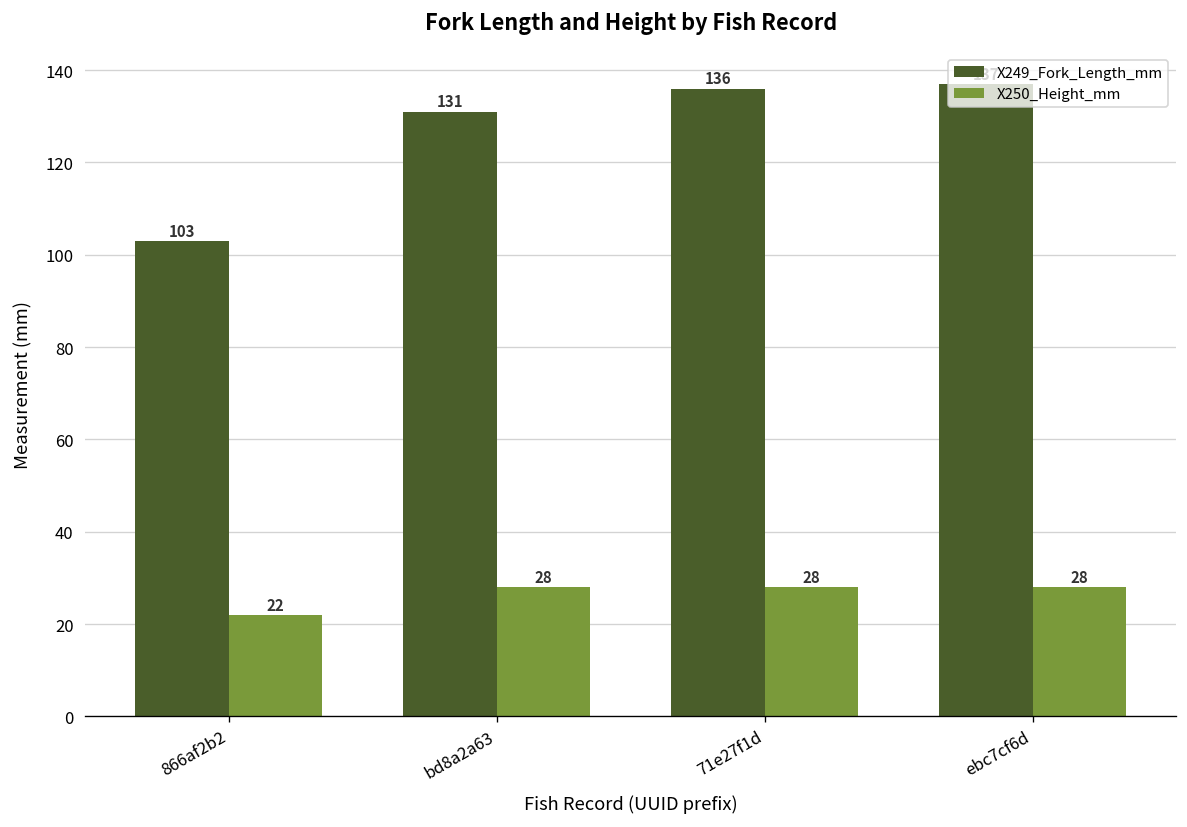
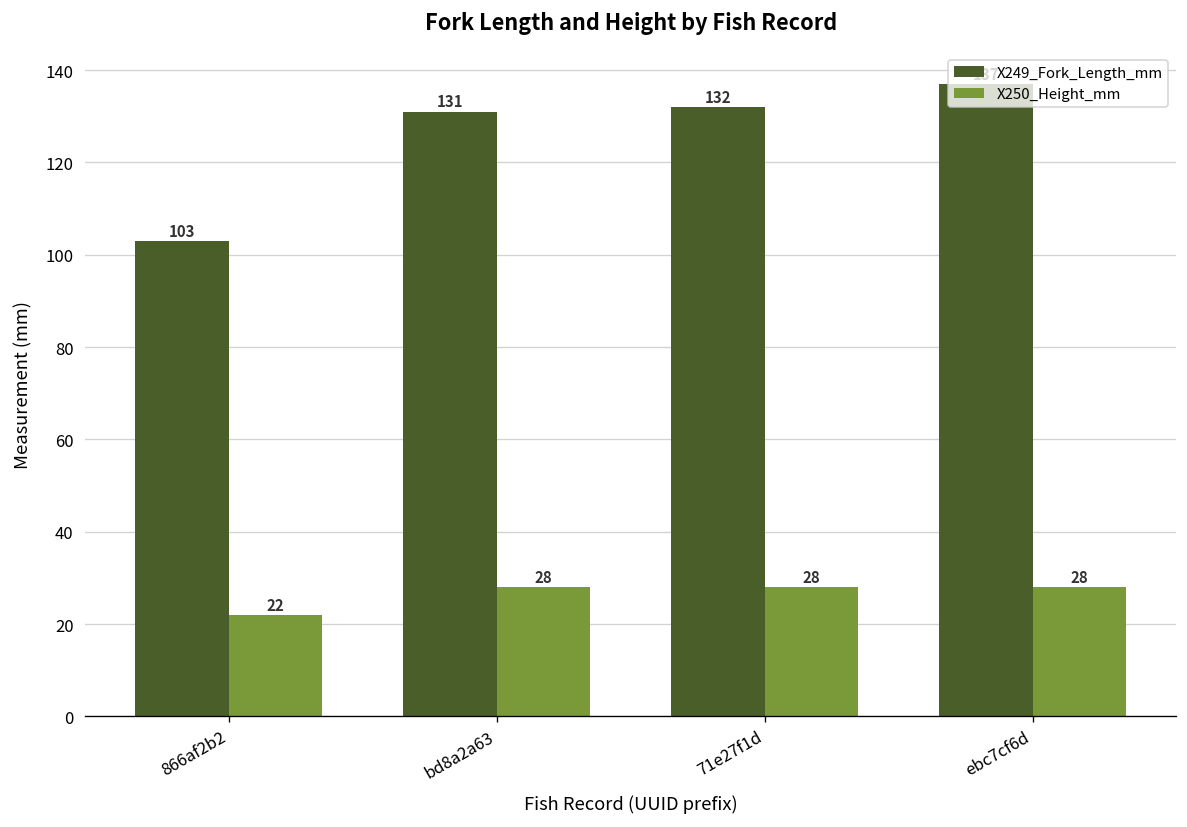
X249_Fork_Length_mm, 71e27f1d: 136 -> 132
